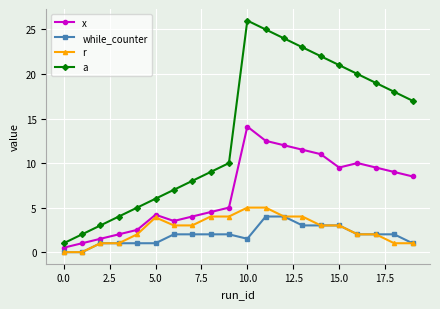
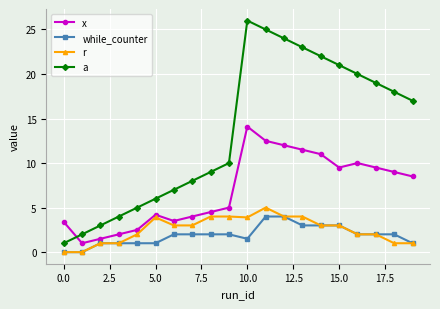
x, 0.0: 1 -> 3
r, 10.0: 5 -> 4
